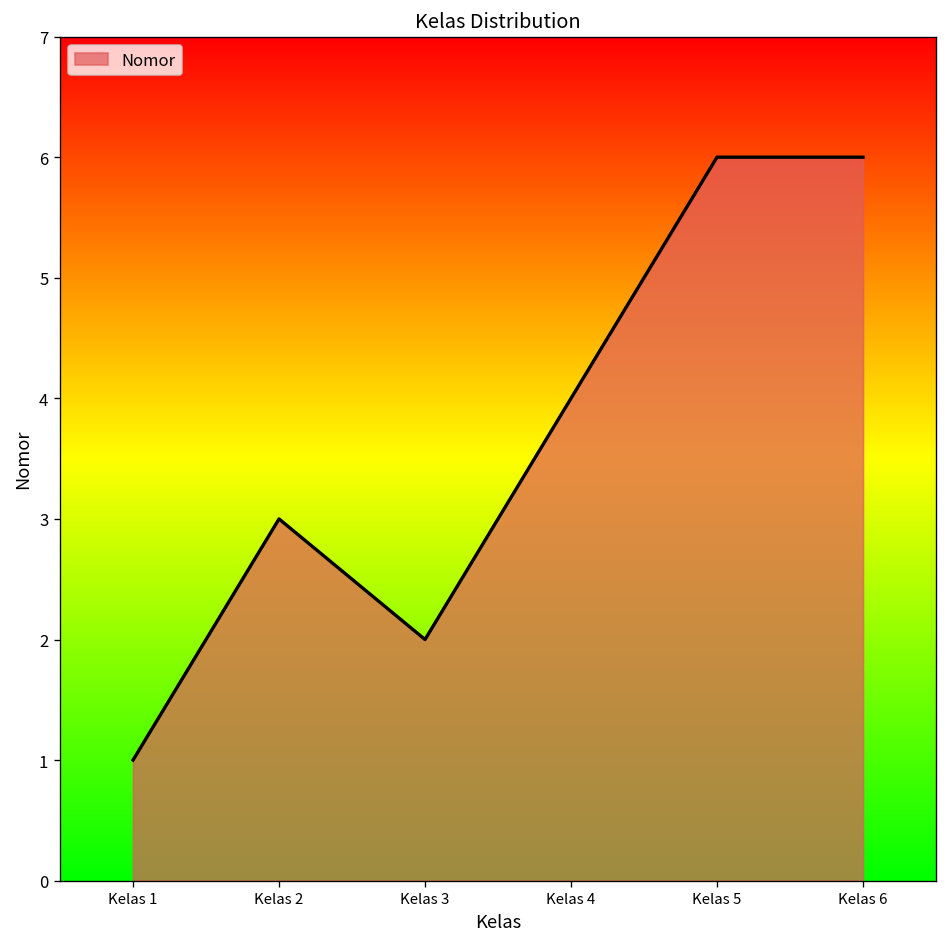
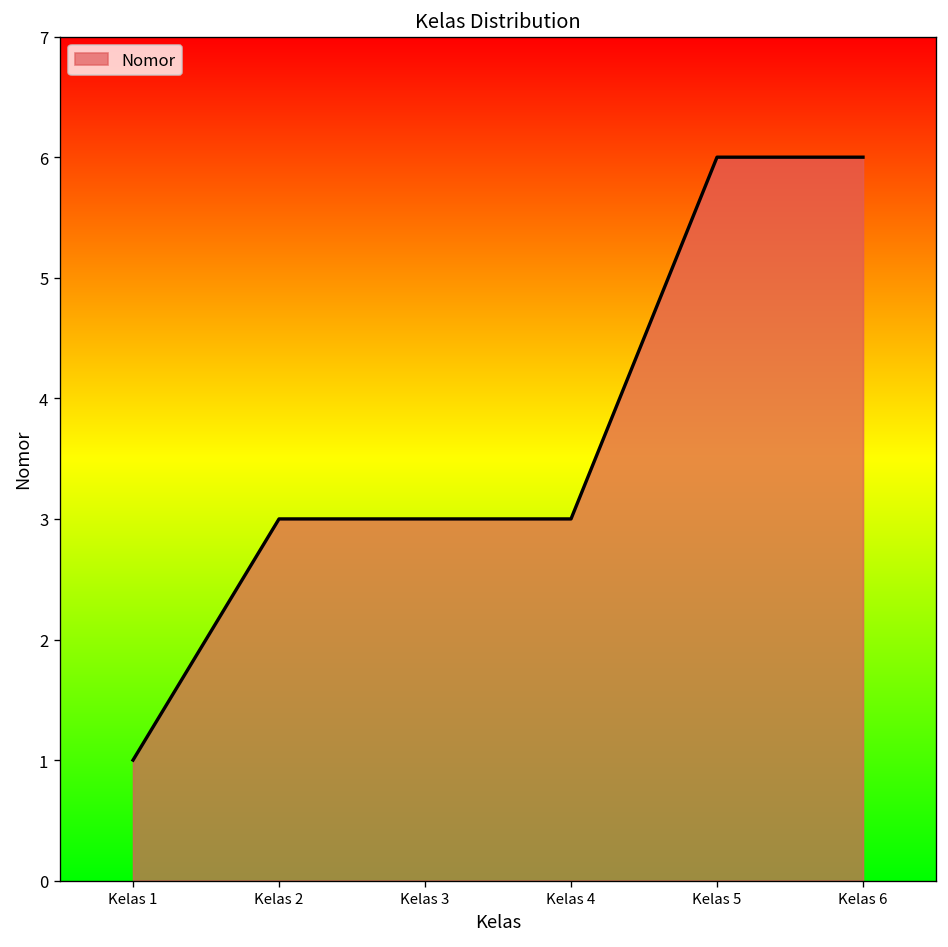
Kelas 3: 2 -> 3
Kelas 4: 4 -> 3
